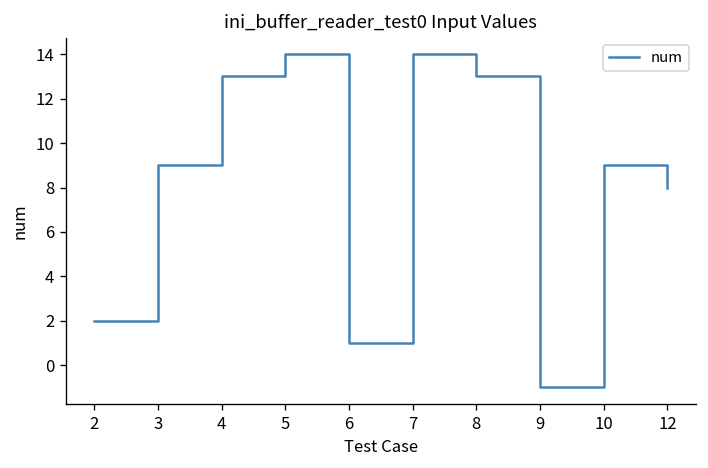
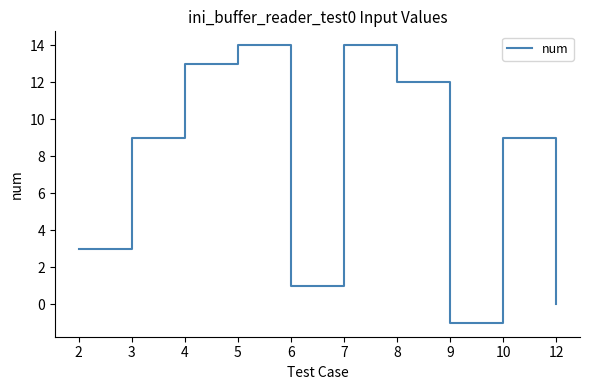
2: 2 -> 3
8: 13 -> 12
12: 8 -> 0
